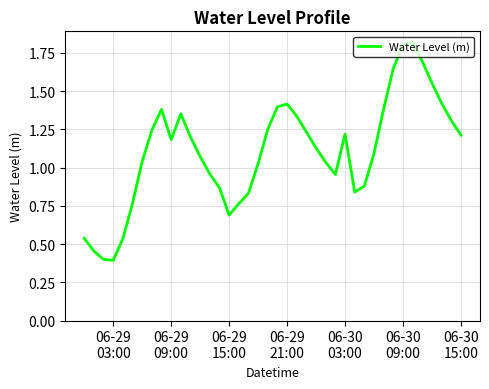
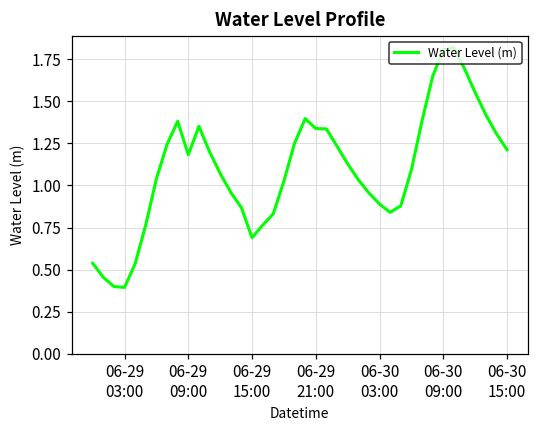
06-29 21:00: 1.42 -> 1.34
06-30 03:00: 1.22 -> 0.89
